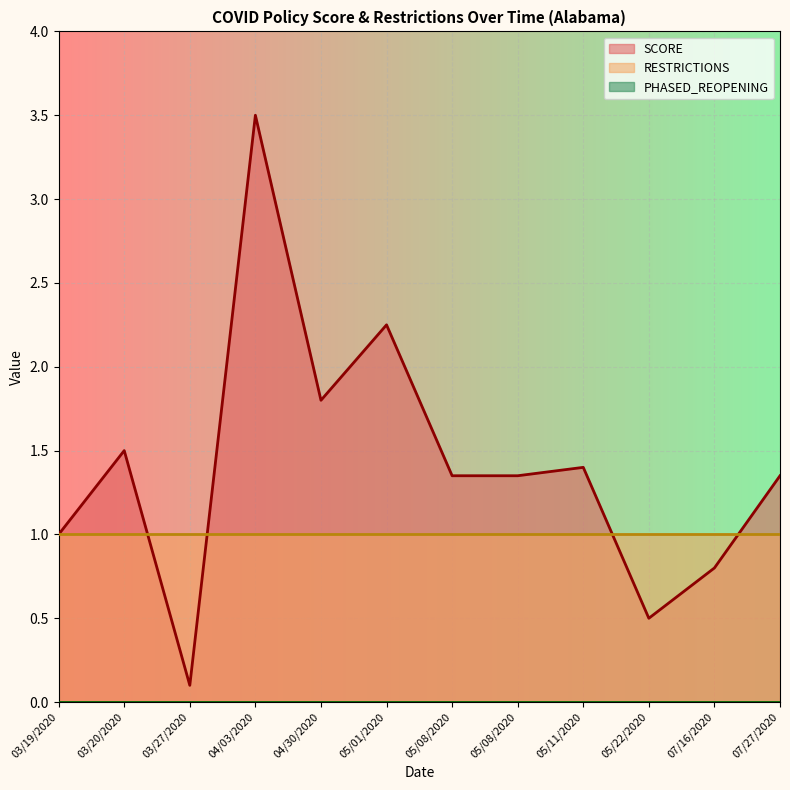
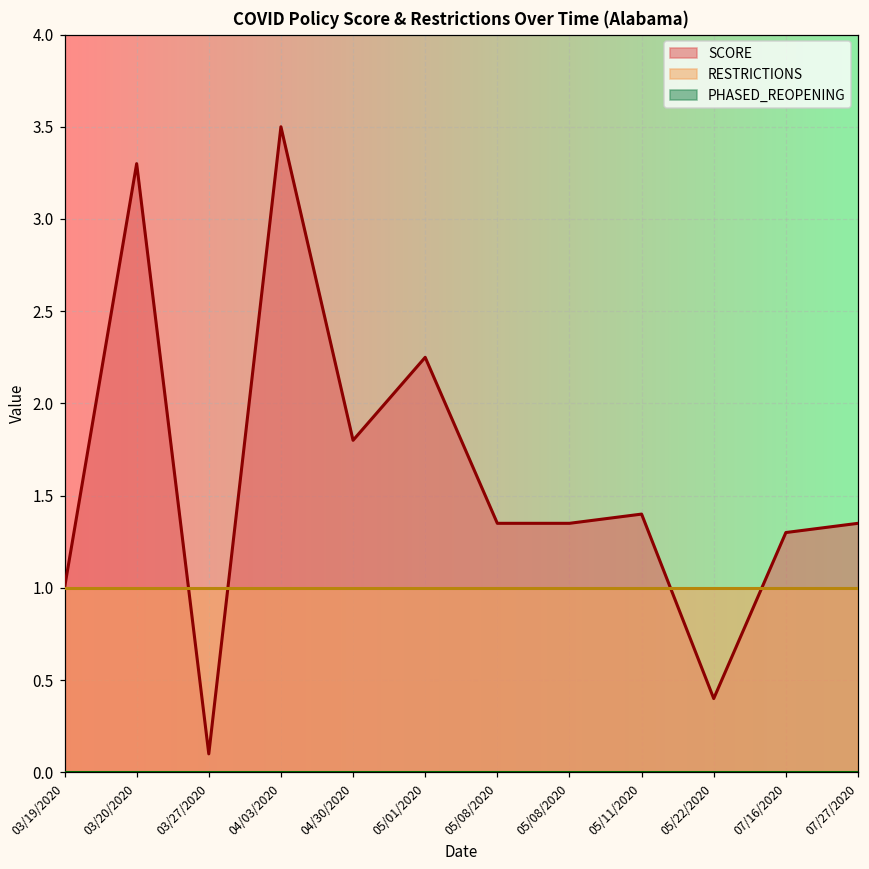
SCORE, 03/20/2020: 1.5 -> 3.3
SCORE, 05/22/2020: 0.5 -> 0.4
SCORE, 07/16/2020: 0.8 -> 1.3
